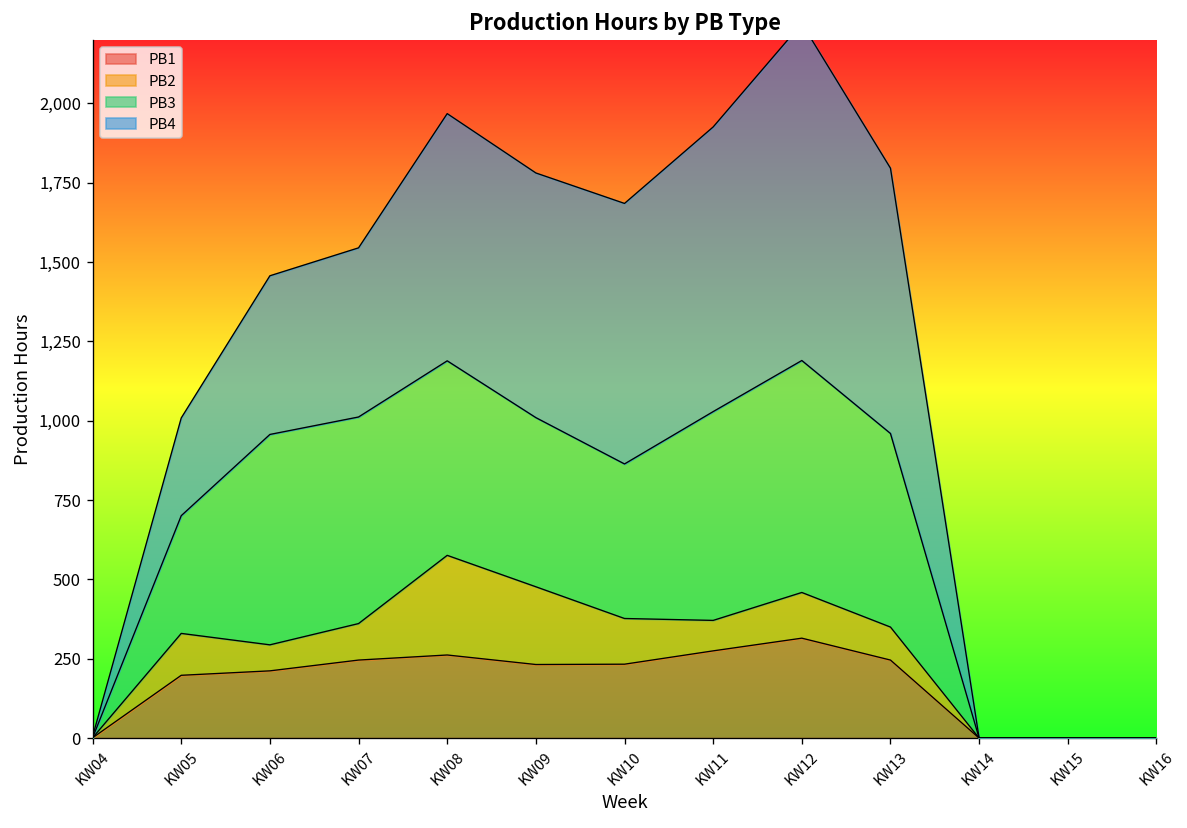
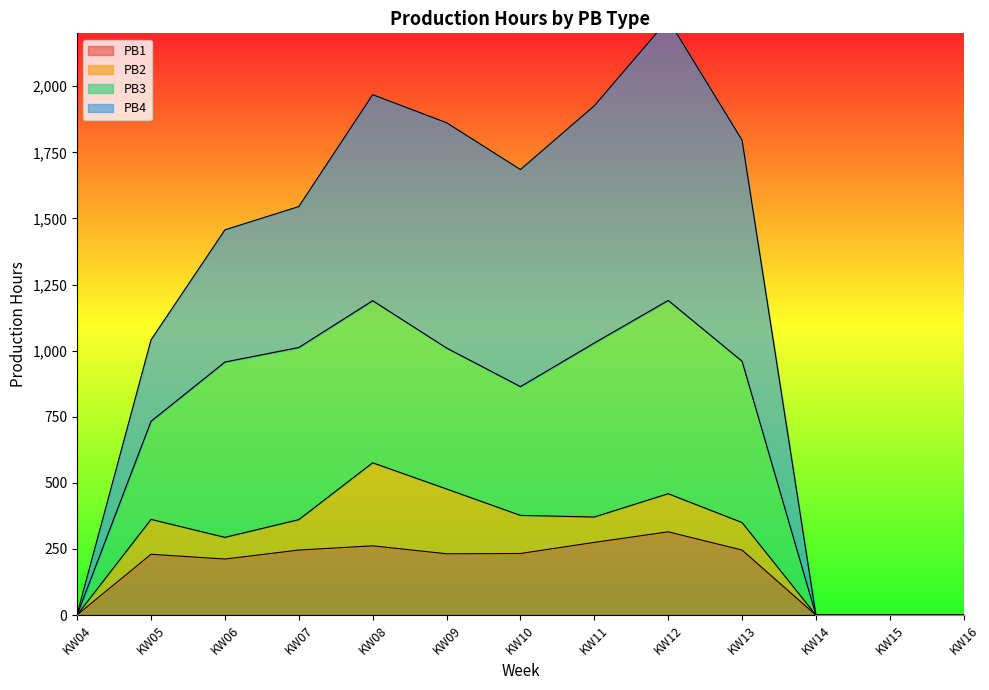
PB1, KW05: 200 -> 230
PB4, KW09: 770 -> 850
